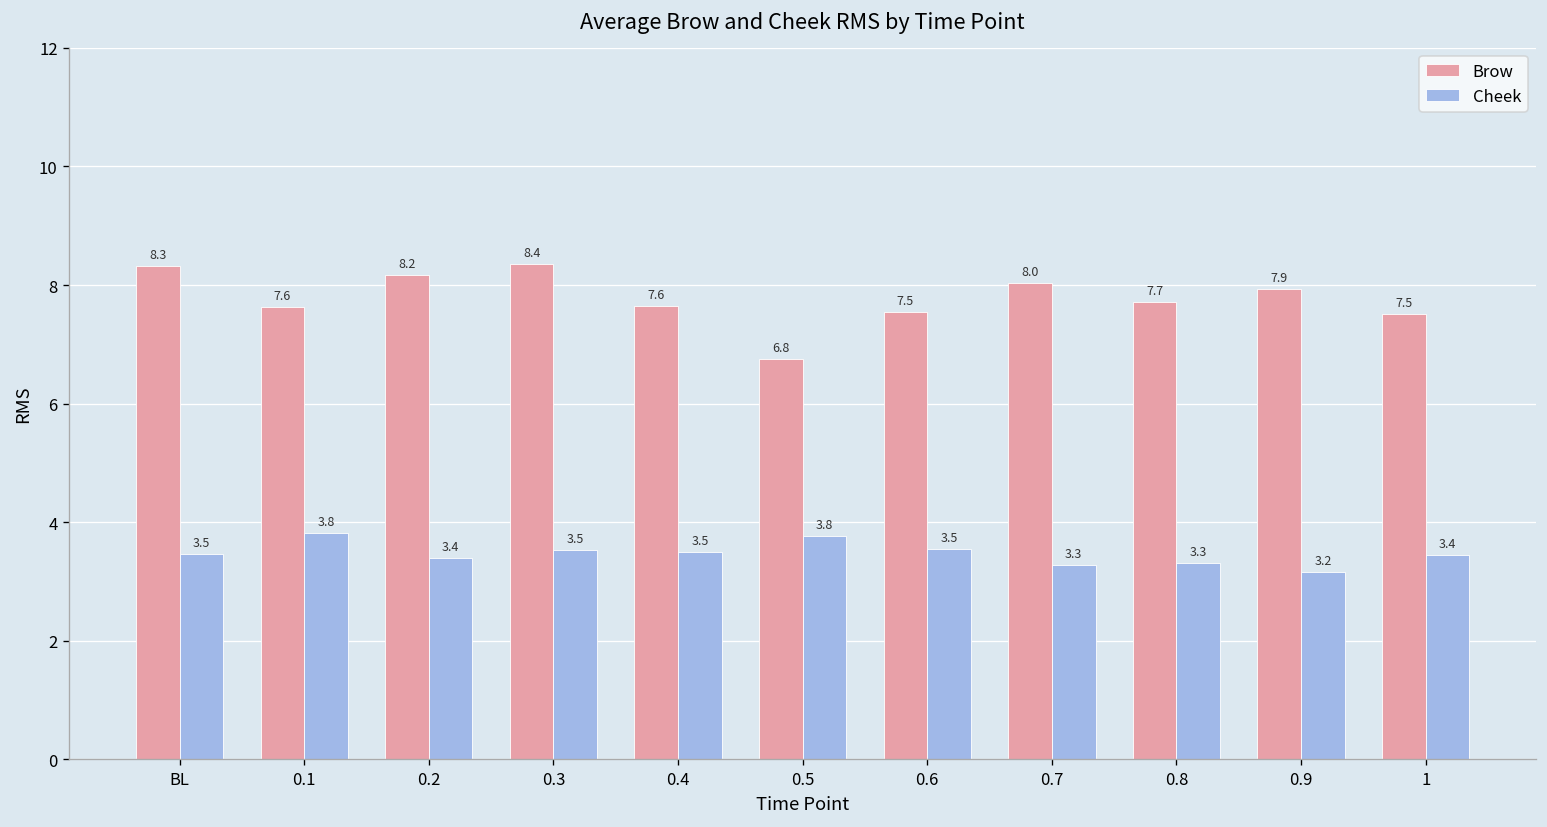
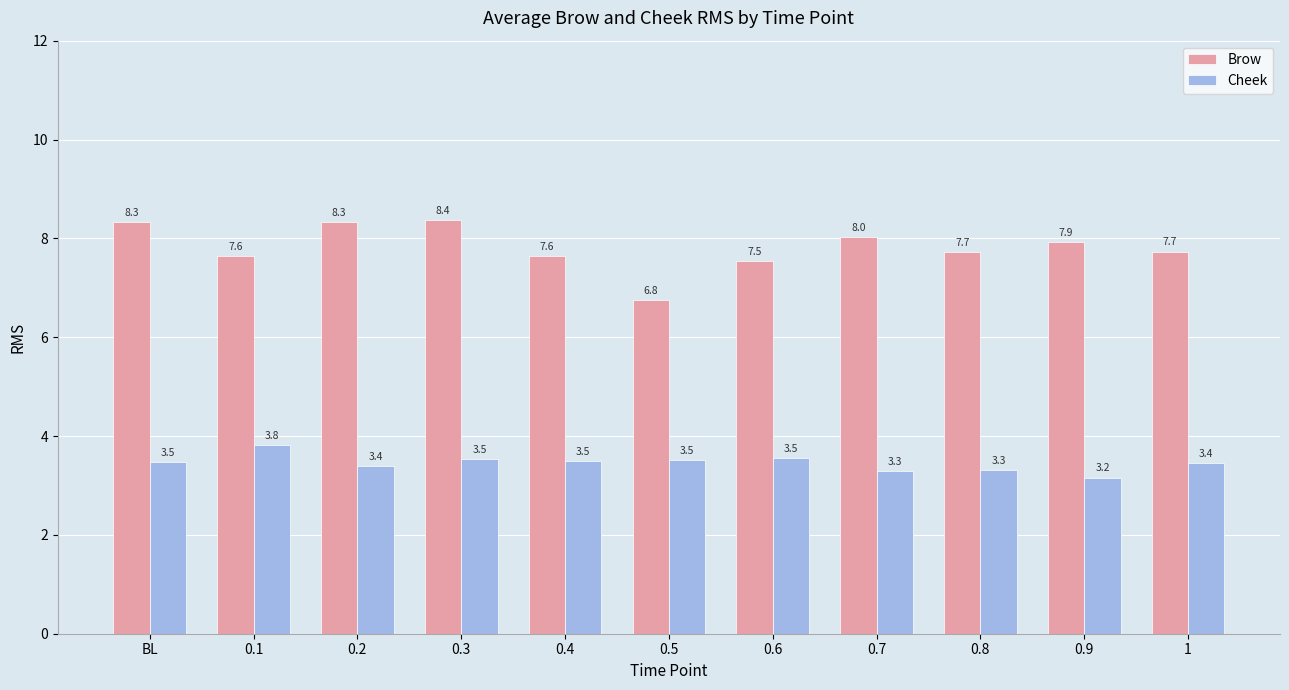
Brow, 0.2: 8.2 -> 8.3
Cheek, 0.5: 3.8 -> 3.5
Brow, 1: 7.5 -> 7.7
